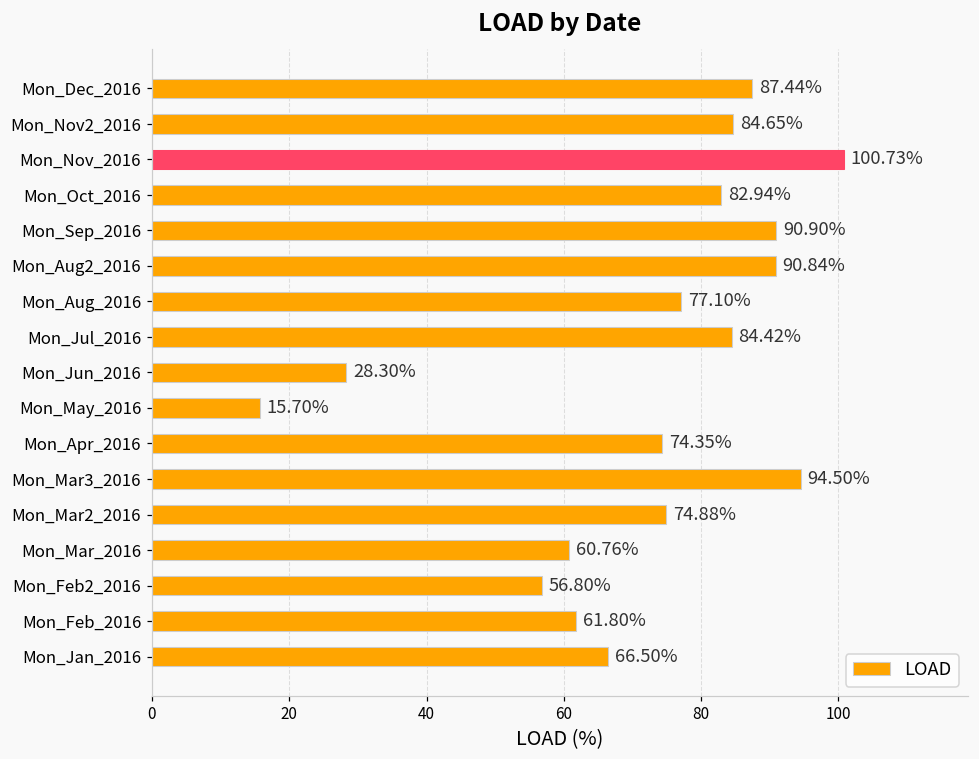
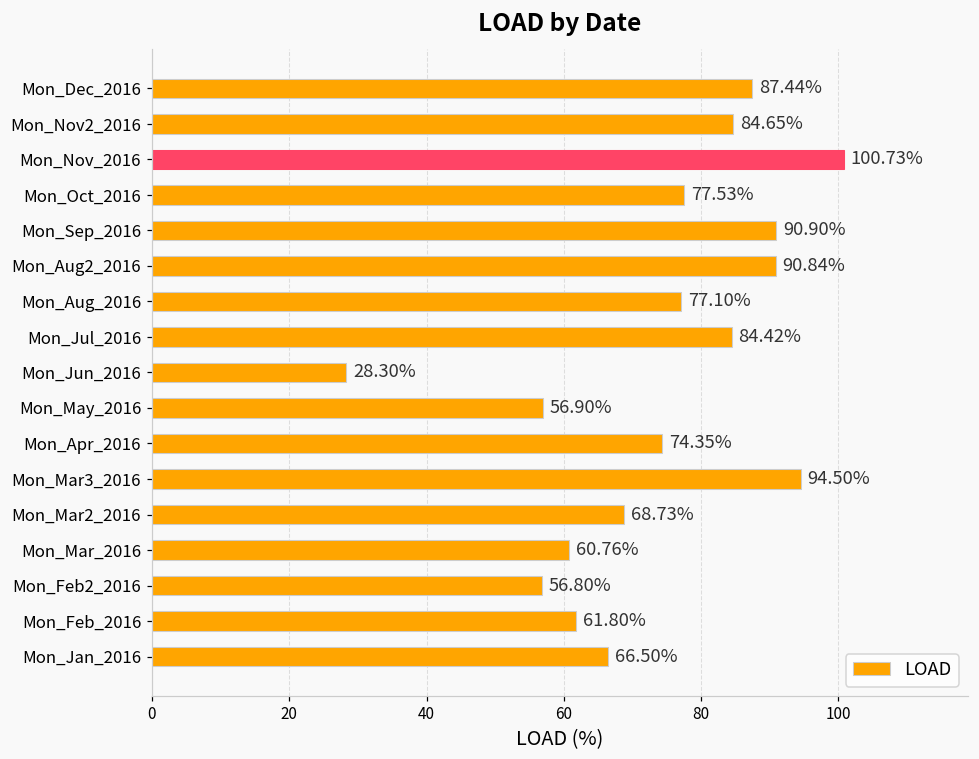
Mon_Oct_2016: 82.94% -> 77.53%
Mon_May_2016: 15.70% -> 56.90%
Mon_Mar2_2016: 74.88% -> 68.73%
